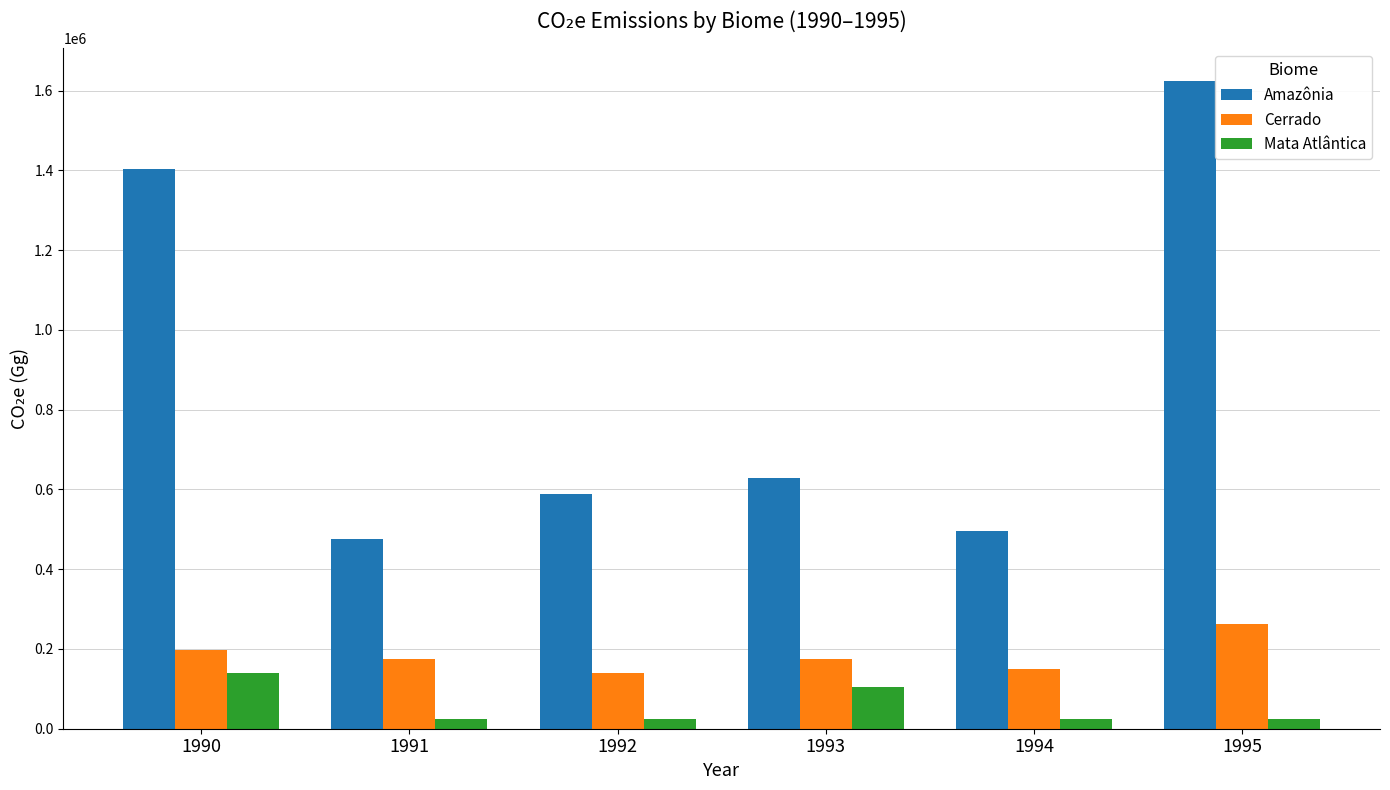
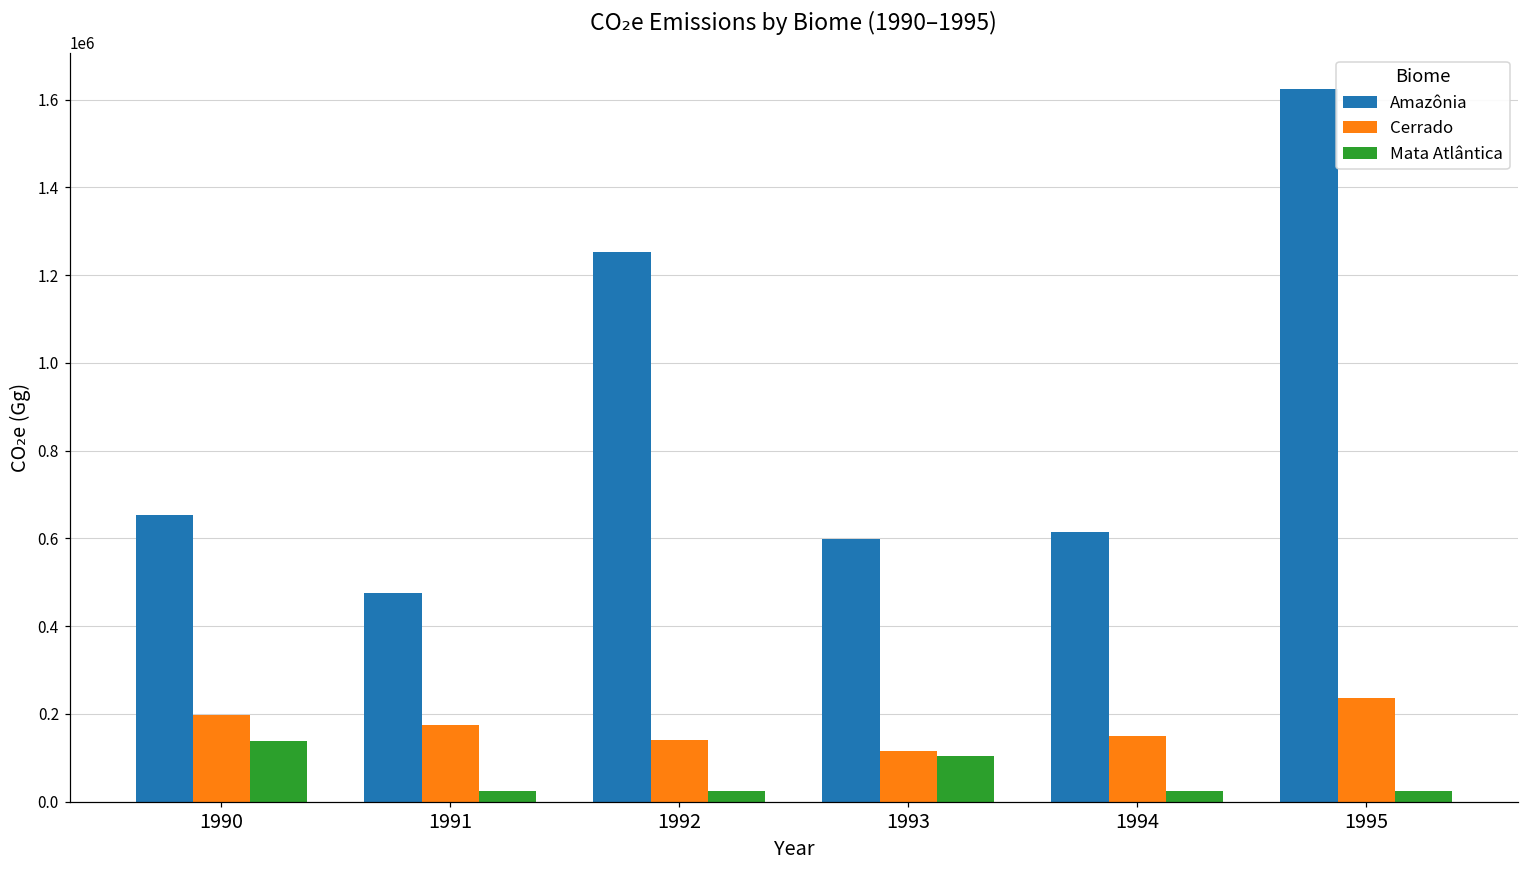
Amazônia, 1990: 1400000 -> 650000
Amazônia, 1992: 590000 -> 1250000
Amazônia, 1993: 630000 -> 600000
Cerrado, 1993: 170000 -> 120000
Amazônia, 1994: 500000 -> 610000
Cerrado, 1995: 260000 -> 240000
